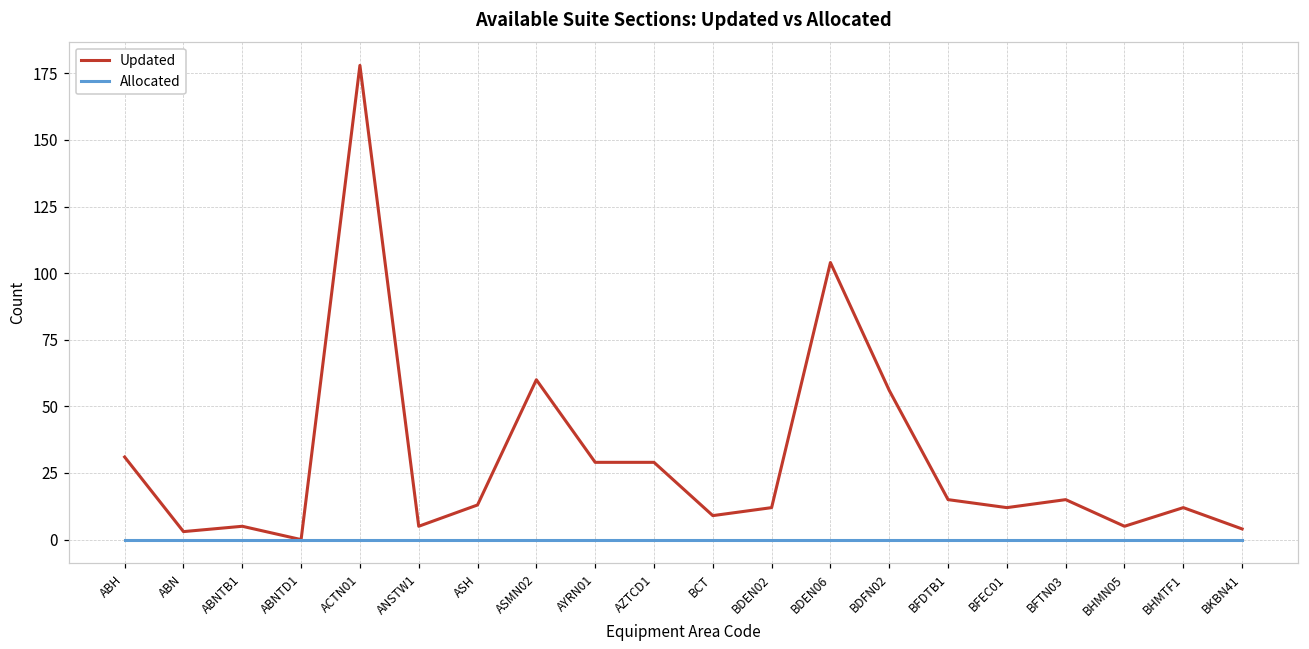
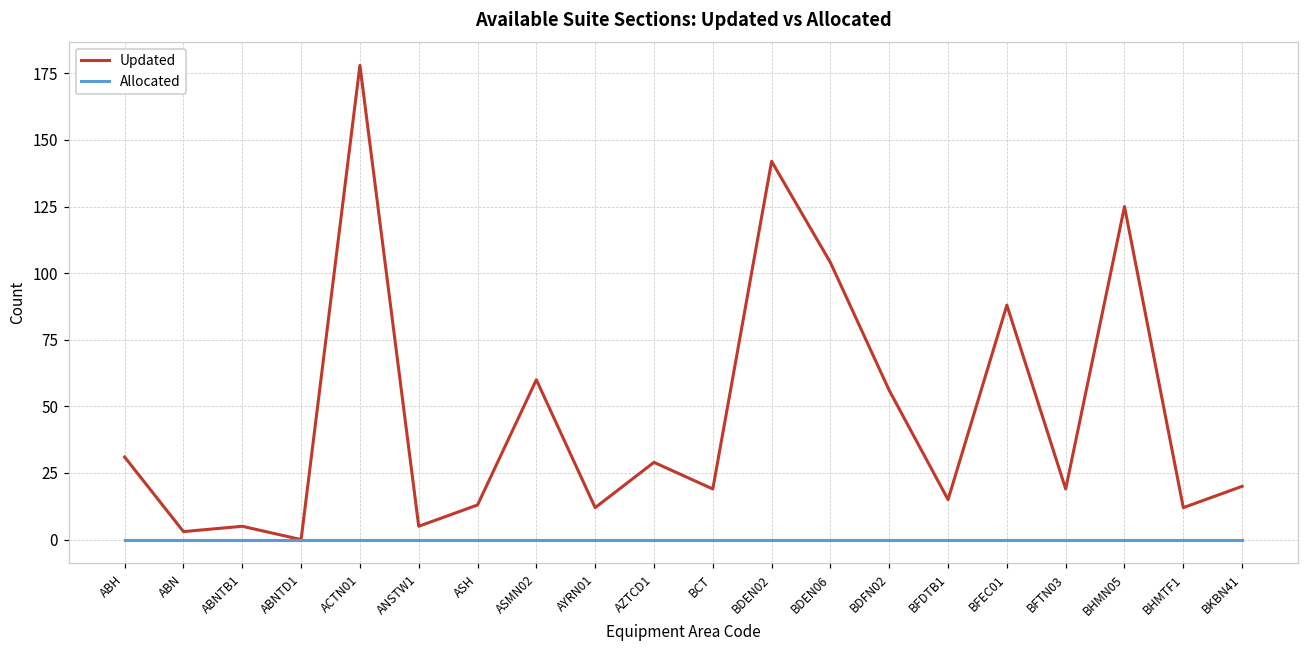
Updated, AYRN01: 29 -> 12
Updated, BCT: 9 -> 19
Updated, BDEN02: 12 -> 142
Updated, BFEC01: 12 -> 88
Updated, BFTN03: 15 -> 19
Updated, BHMN05: 5 -> 125
Updated, BKBN41: 4 -> 20
